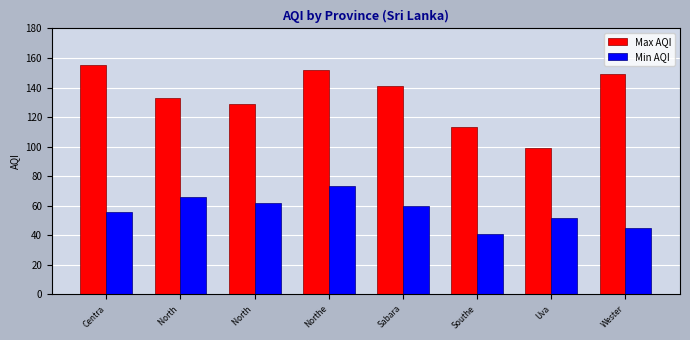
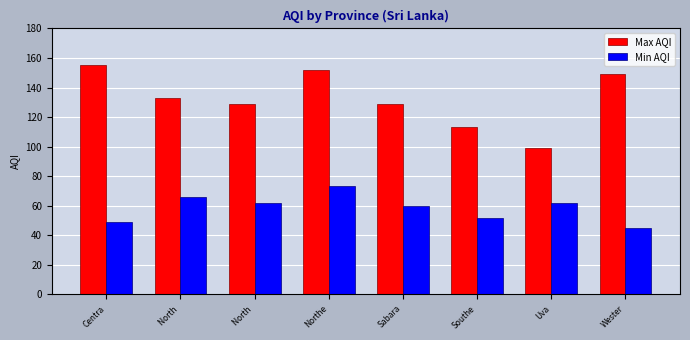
Min AQI, Centra: 56 -> 49
Max AQI, Sabara: 141 -> 129
Min AQI, Southe: 41 -> 52
Min AQI, Uva: 52 -> 62
